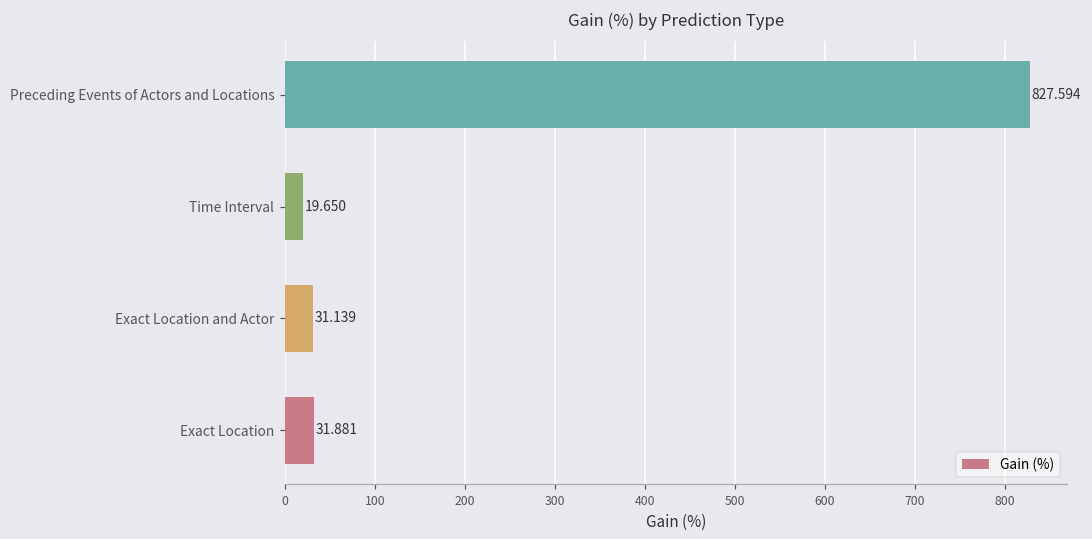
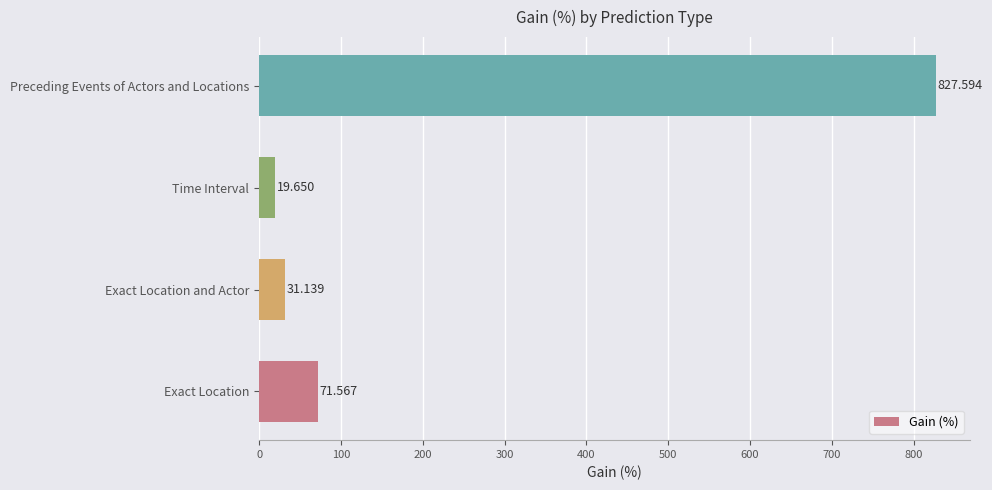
Exact Location: 31.881 -> 71.567
